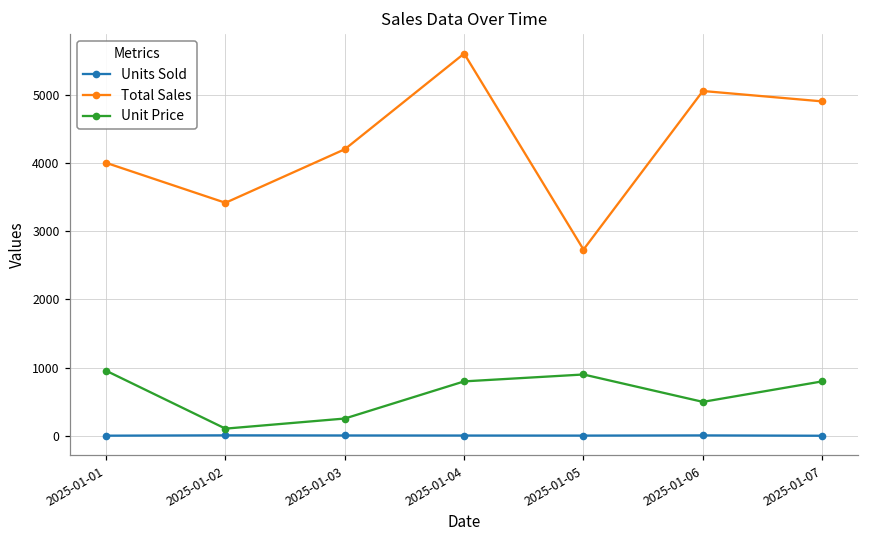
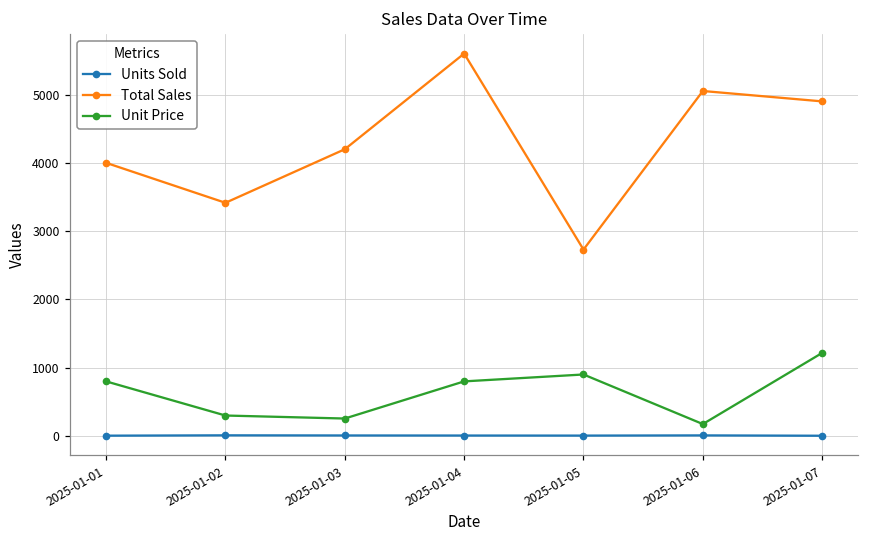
Unit Price, 2025-01-01: 1000 -> 800
Unit Price, 2025-01-02: 100 -> 300
Unit Price, 2025-01-06: 500 -> 200
Unit Price, 2025-01-07: 800 -> 1200
